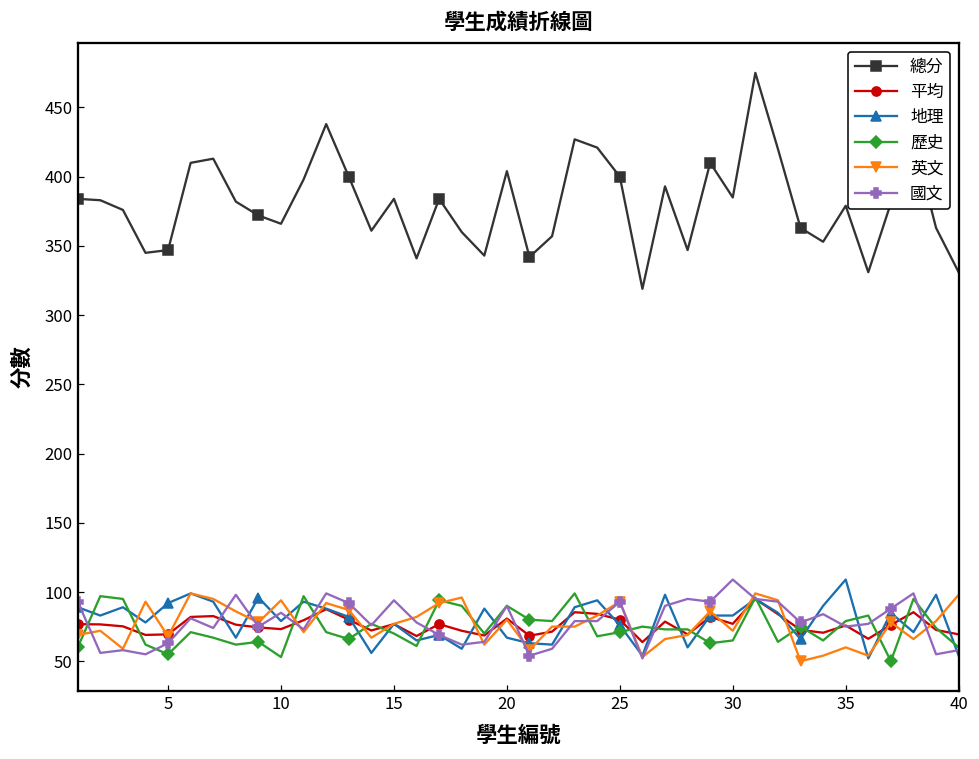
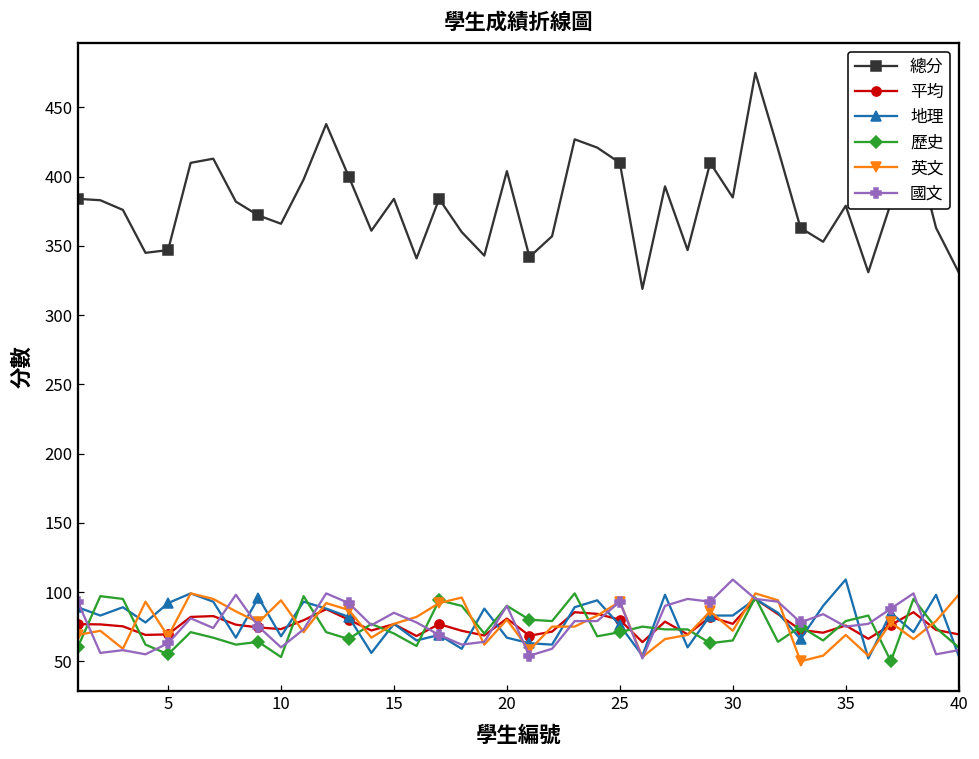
地理, 10: 79 -> 68
國文, 10: 85 -> 60
國文, 15: 94 -> 85
總分, 25: 400 -> 410
英文, 35: 60 -> 69
